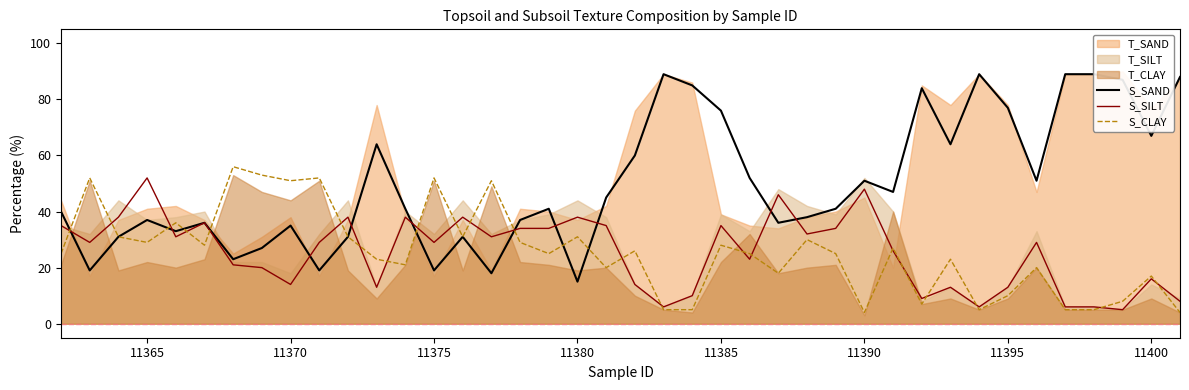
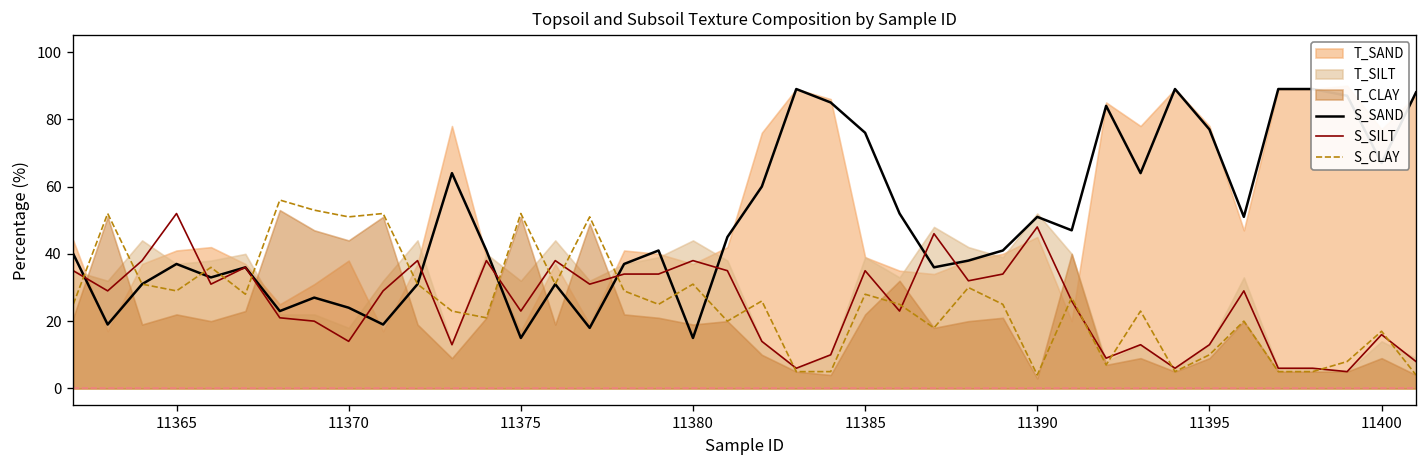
S_SAND, 11370: 35 -> 24
S_SAND, 11375: 19 -> 15
S_SILT, 11375: 29 -> 23
